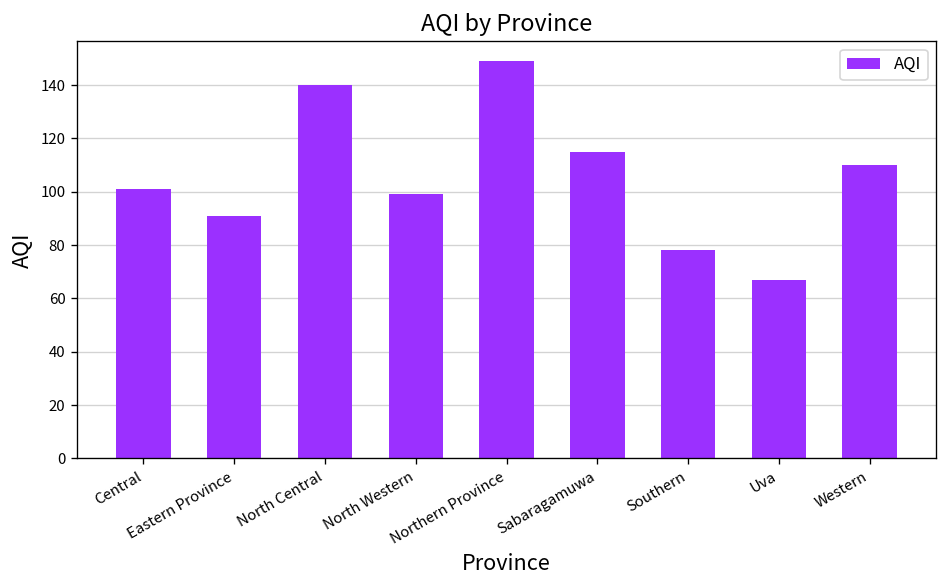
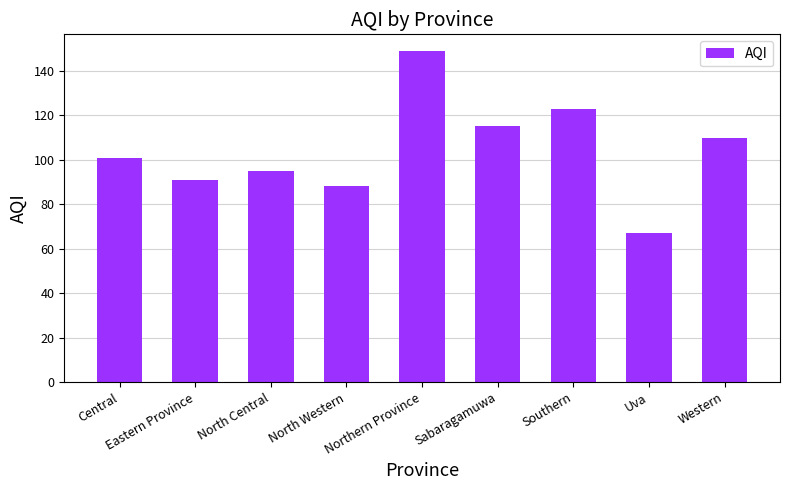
North Central: 140 -> 95
North Western: 99 -> 88
Southern: 78 -> 123
